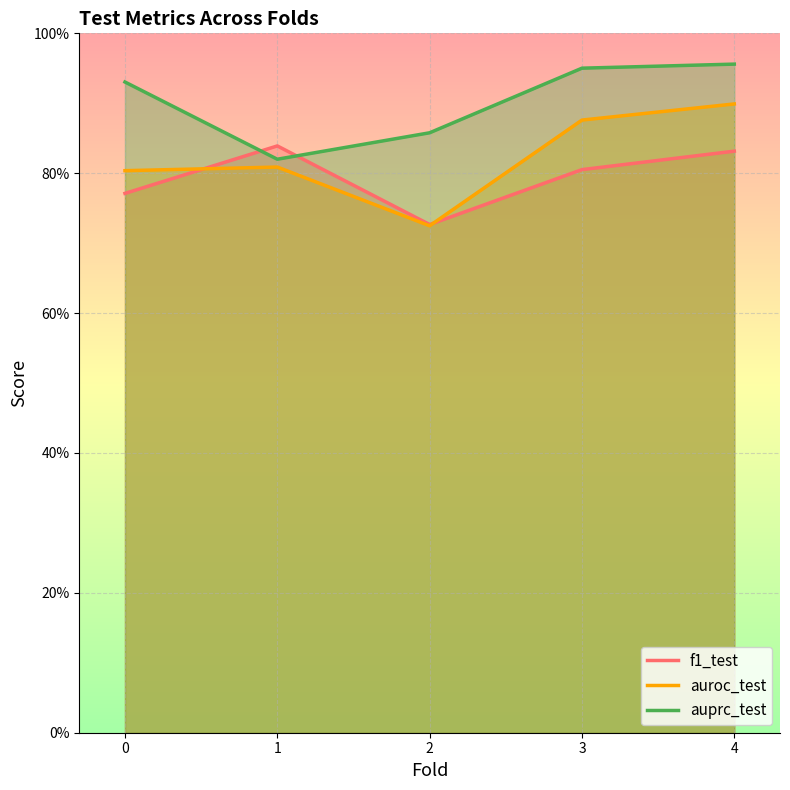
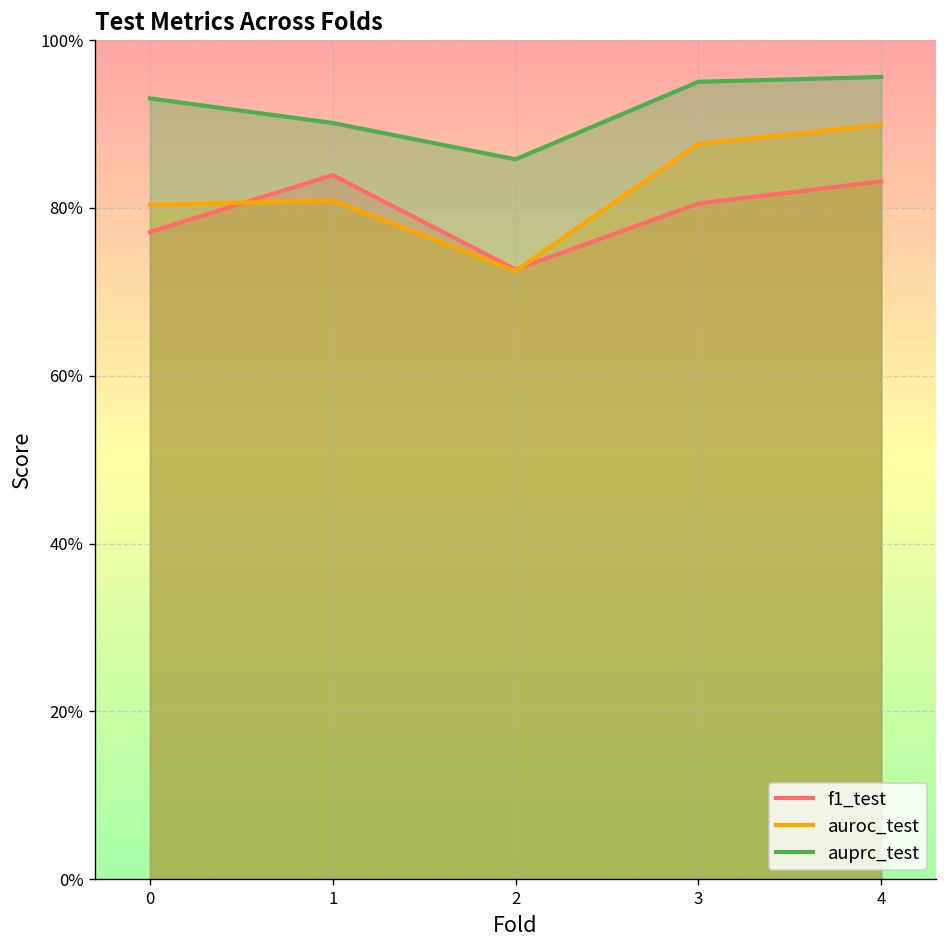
auprc_test, 1: 82% -> 90%
